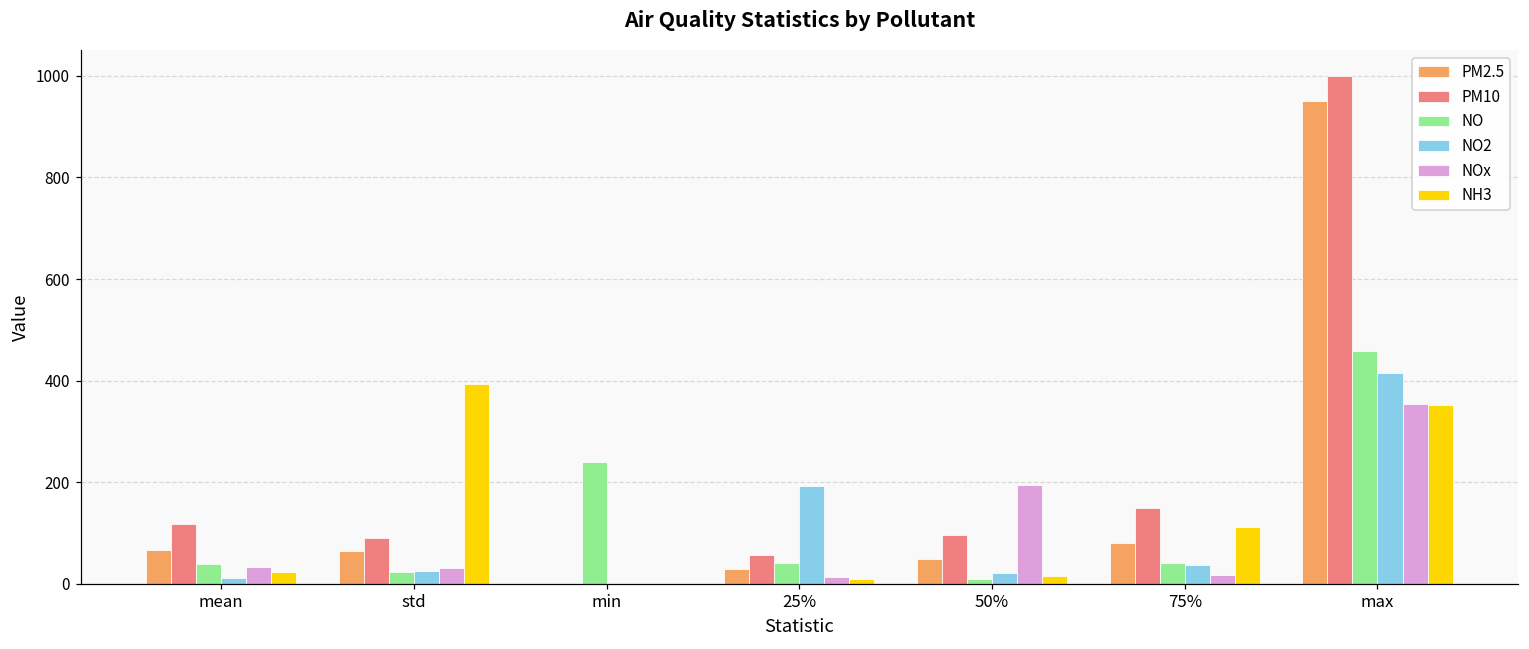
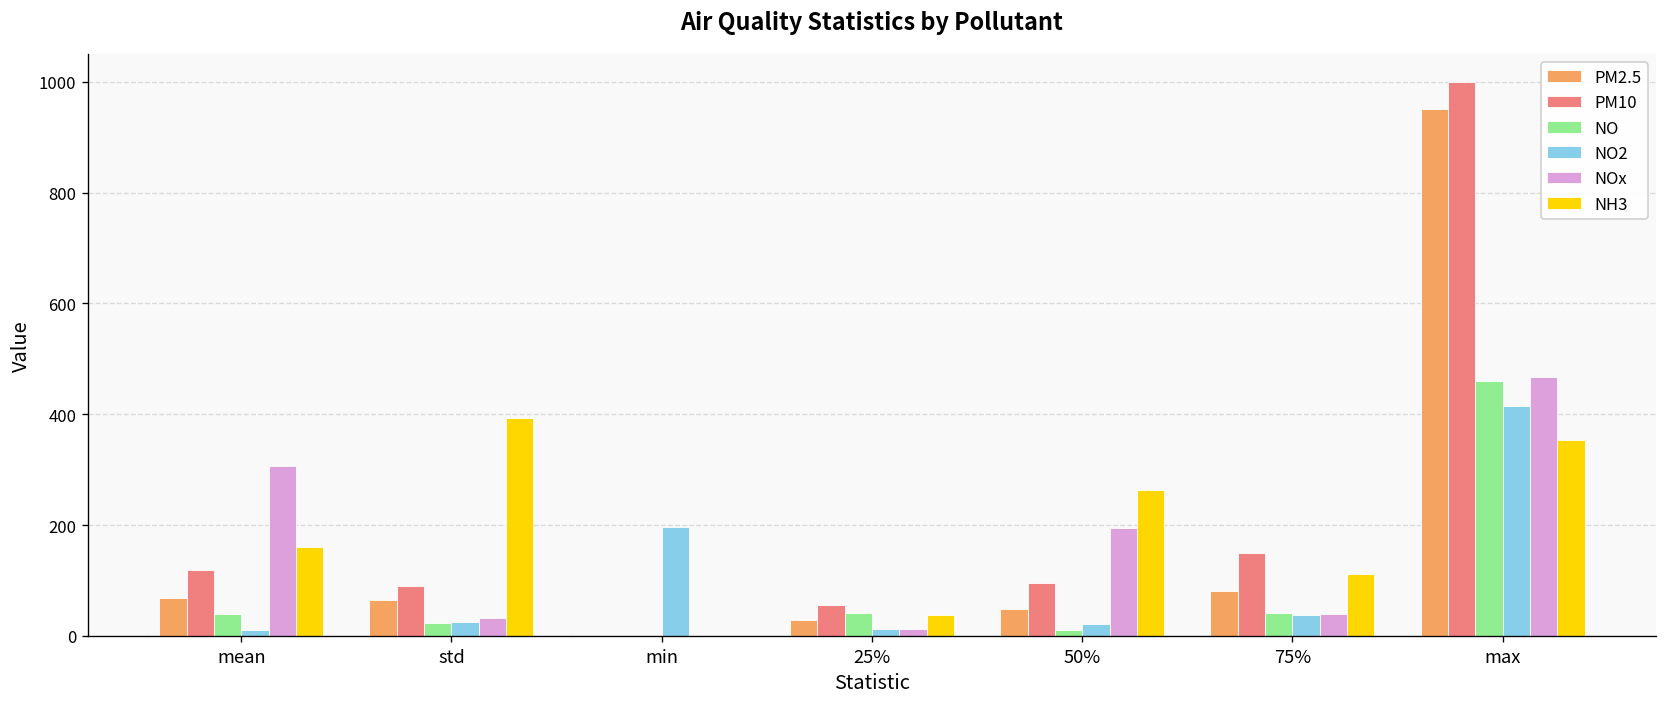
NOx, mean: 30 -> 310
NH3, mean: 20 -> 160
NO, min: 240 -> 0
NO2, min: 0 -> 200
NO2, 25%: 190 -> 10
NH3, 25%: 10 -> 40
NH3, 50%: 20 -> 260
NOx, 75%: 20 -> 40
NOx, max: 350 -> 470
